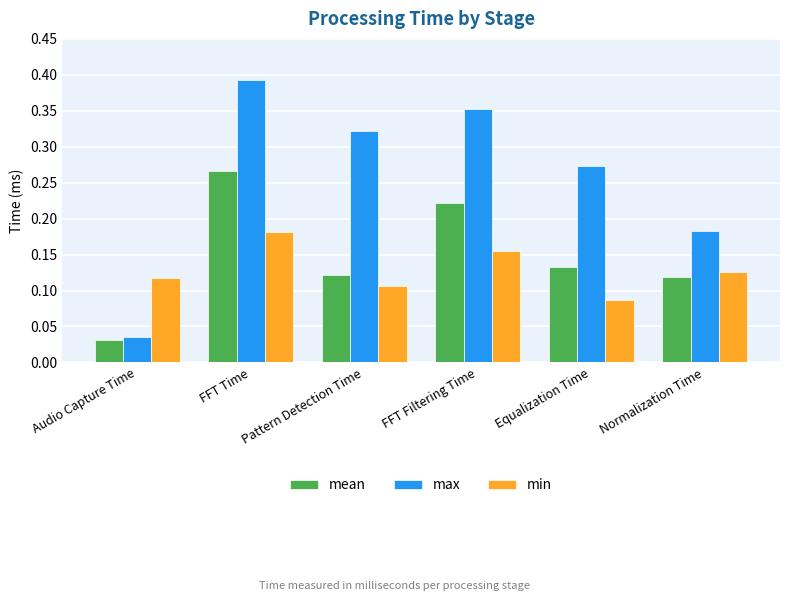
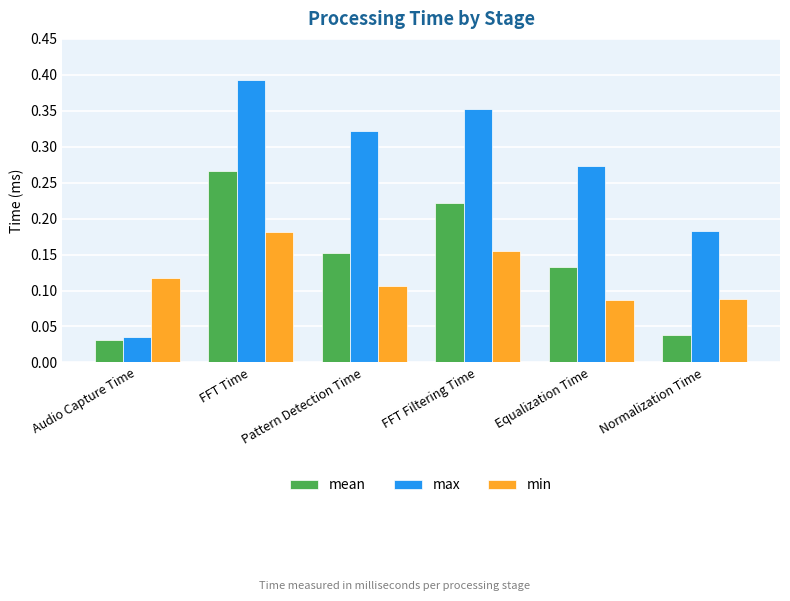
mean, Pattern Detection Time: 0.12 -> 0.15
mean, Normalization Time: 0.12 -> 0.04
min, Normalization Time: 0.13 -> 0.09
